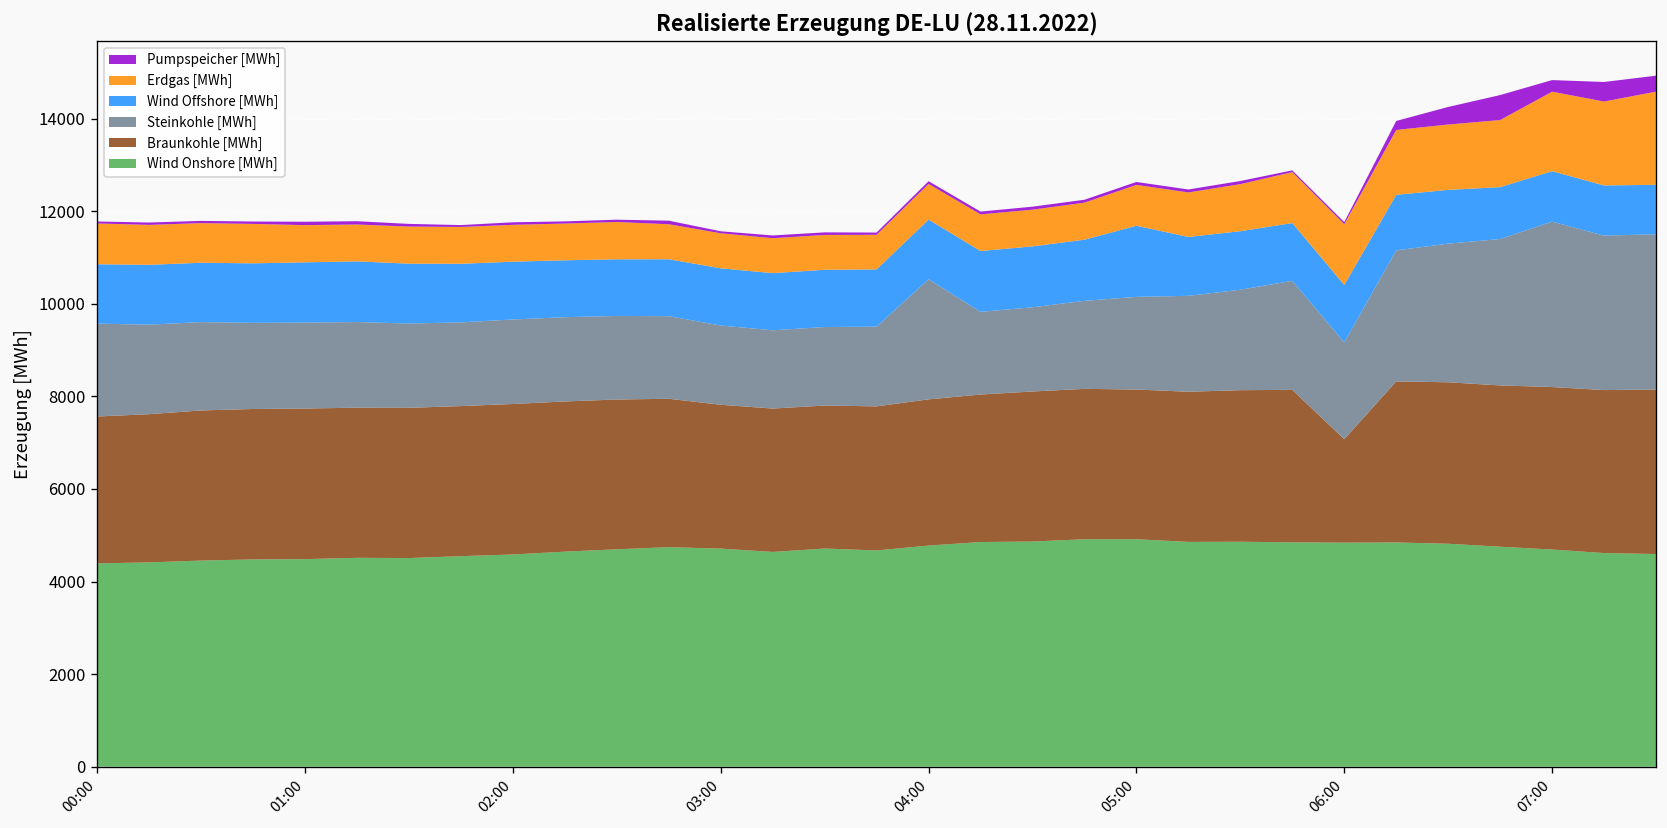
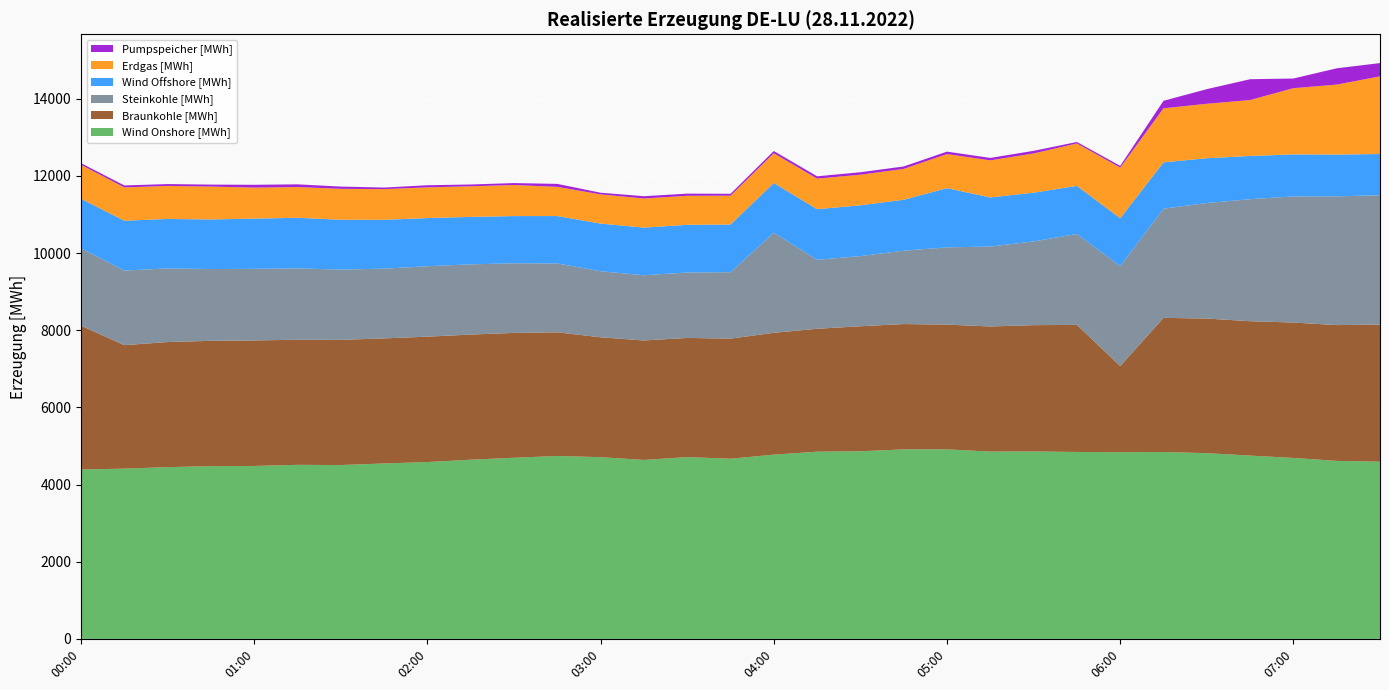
Braunkohle [MWh], 00:00: 3200 -> 3700
Steinkohle [MWh], 06:00: 2100 -> 2600
Steinkohle [MWh], 07:00: 3600 -> 3300
